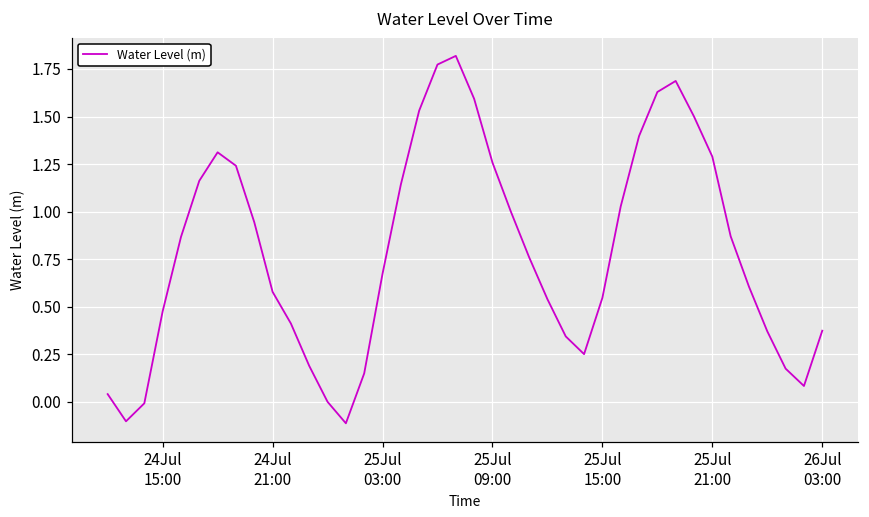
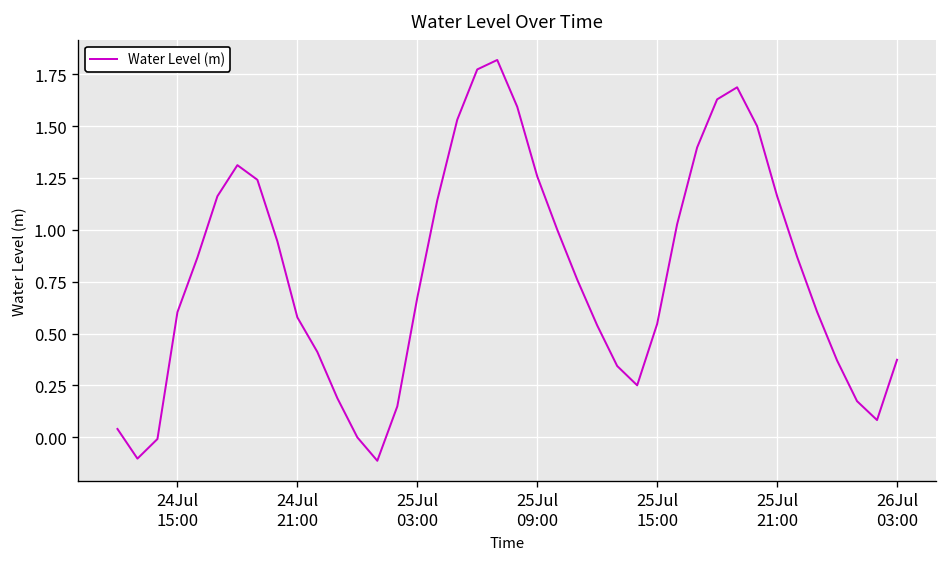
24Jul 15:00: 0.48 -> 0.60
25Jul 21:00: 1.29 -> 1.16
